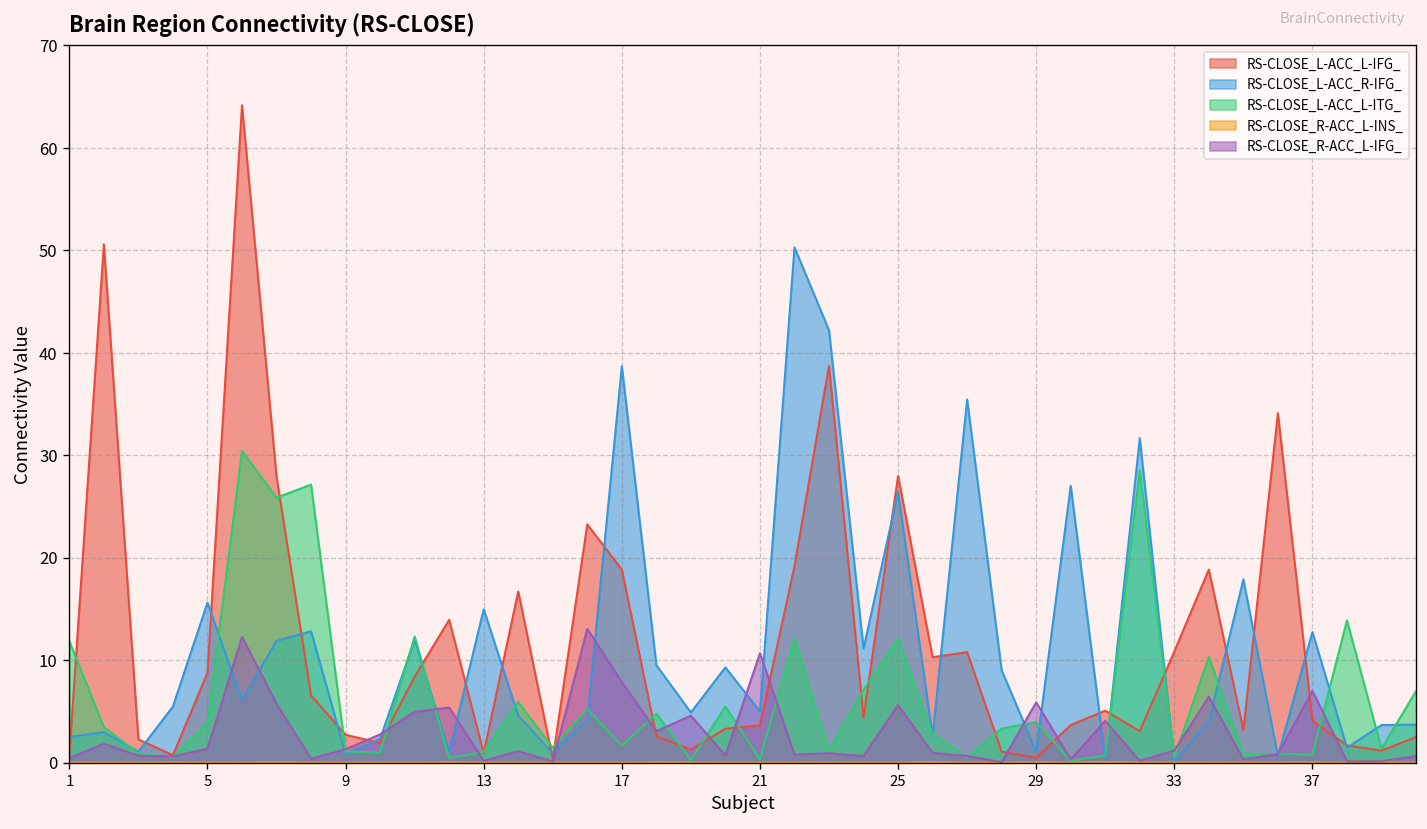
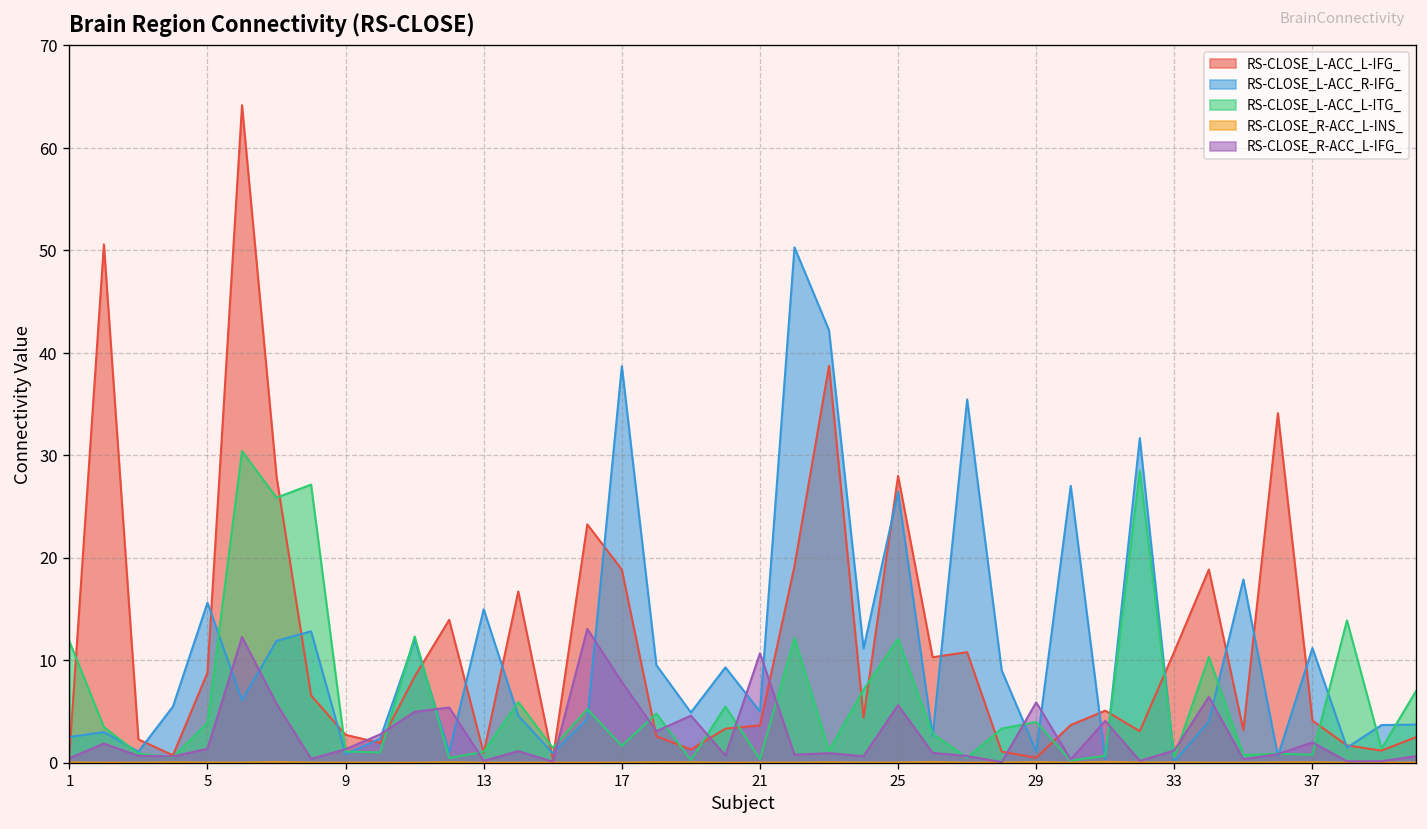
RS-CLOSE_L-ACC_R-IFG_, 37: 13 -> 11
RS-CLOSE_R-ACC_L-IFG_, 37: 7 -> 2
